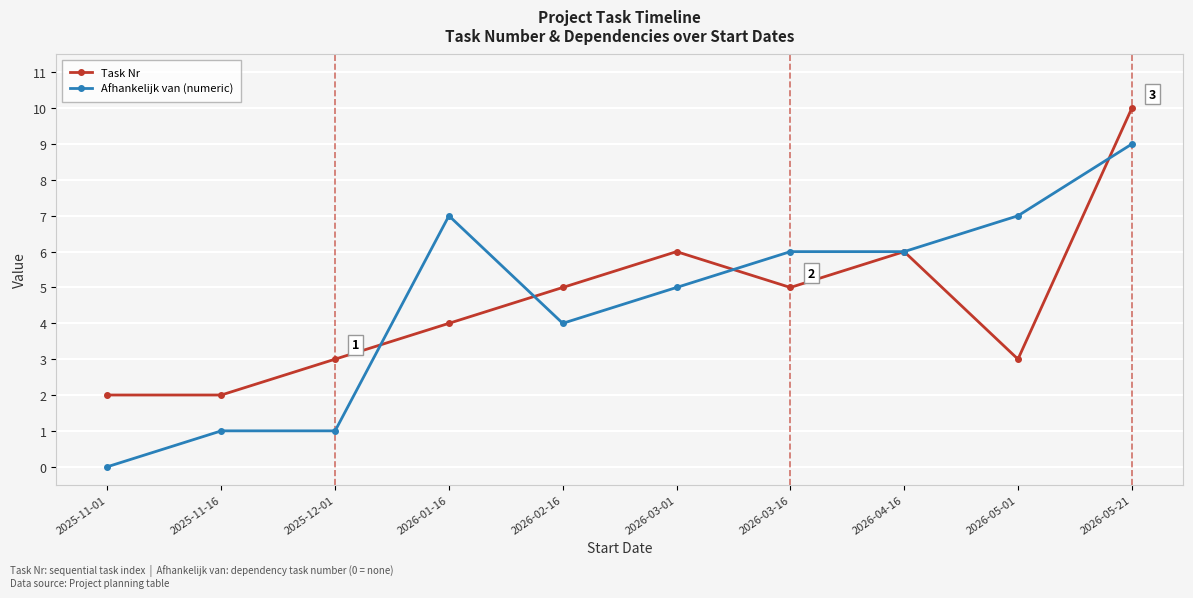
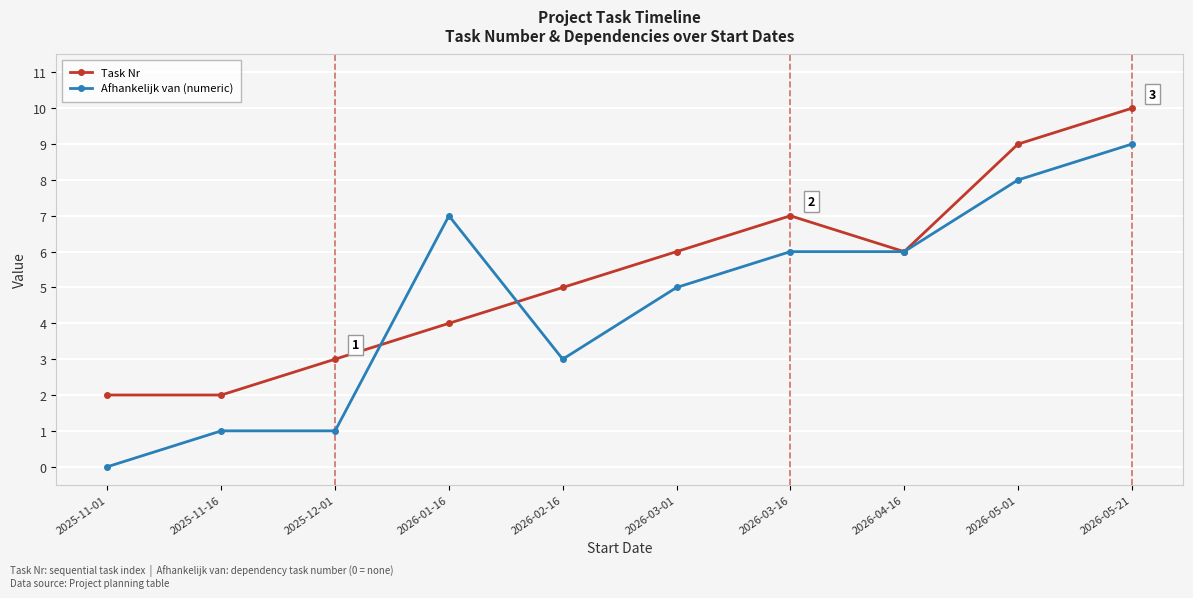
Afhankelijk van (numeric), 2026-02-16: 4 -> 3
Task Nr, 2026-03-16: 5 -> 7
Task Nr, 2026-05-01: 3 -> 9
Afhankelijk van (numeric), 2026-05-01: 7 -> 8
